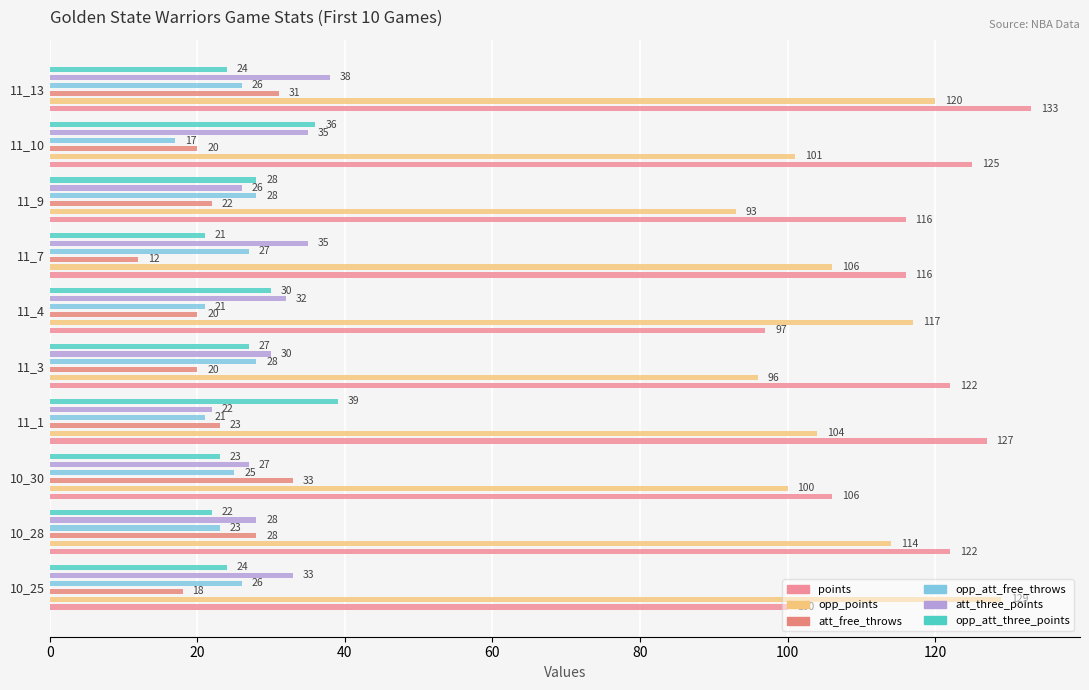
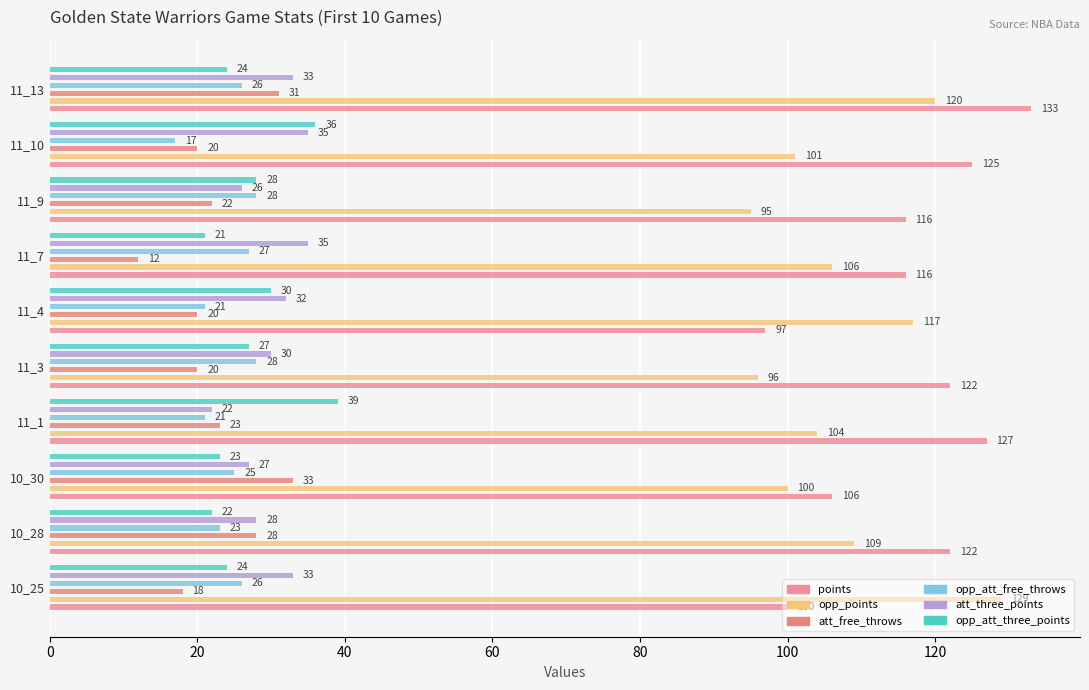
att_three_points, 11_13: 38 -> 33
opp_points, 11_9: 93 -> 95
opp_points, 10_28: 114 -> 109
